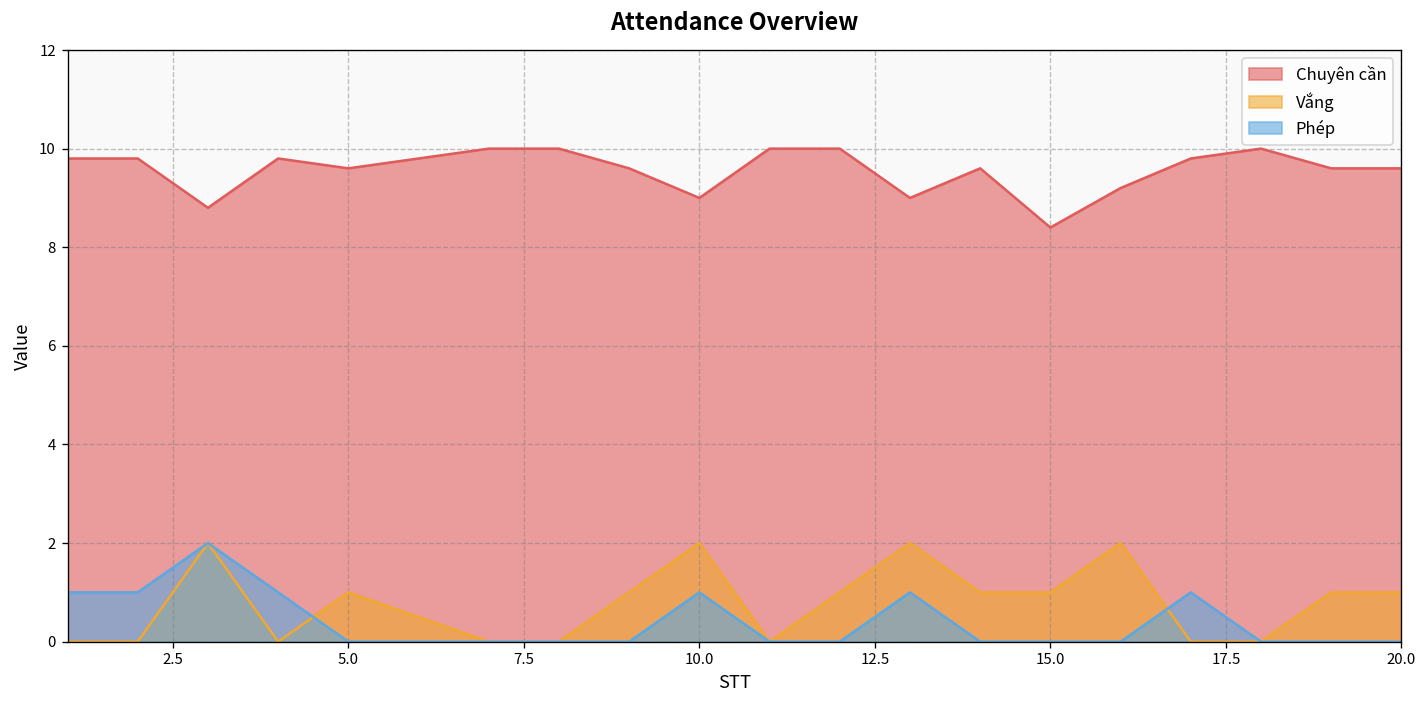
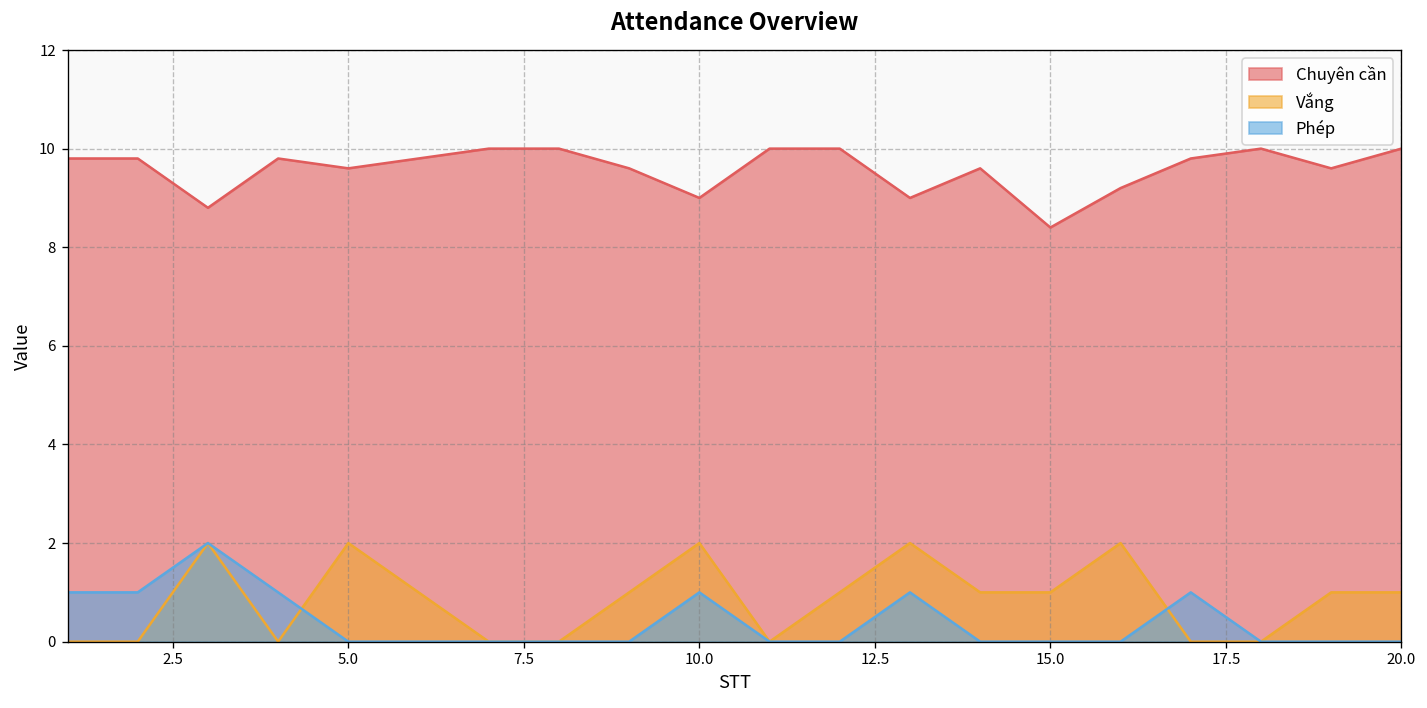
Vắng, 5.0: 1 -> 2
Chuyên cần, 20.0: 9.6 -> 10.0
